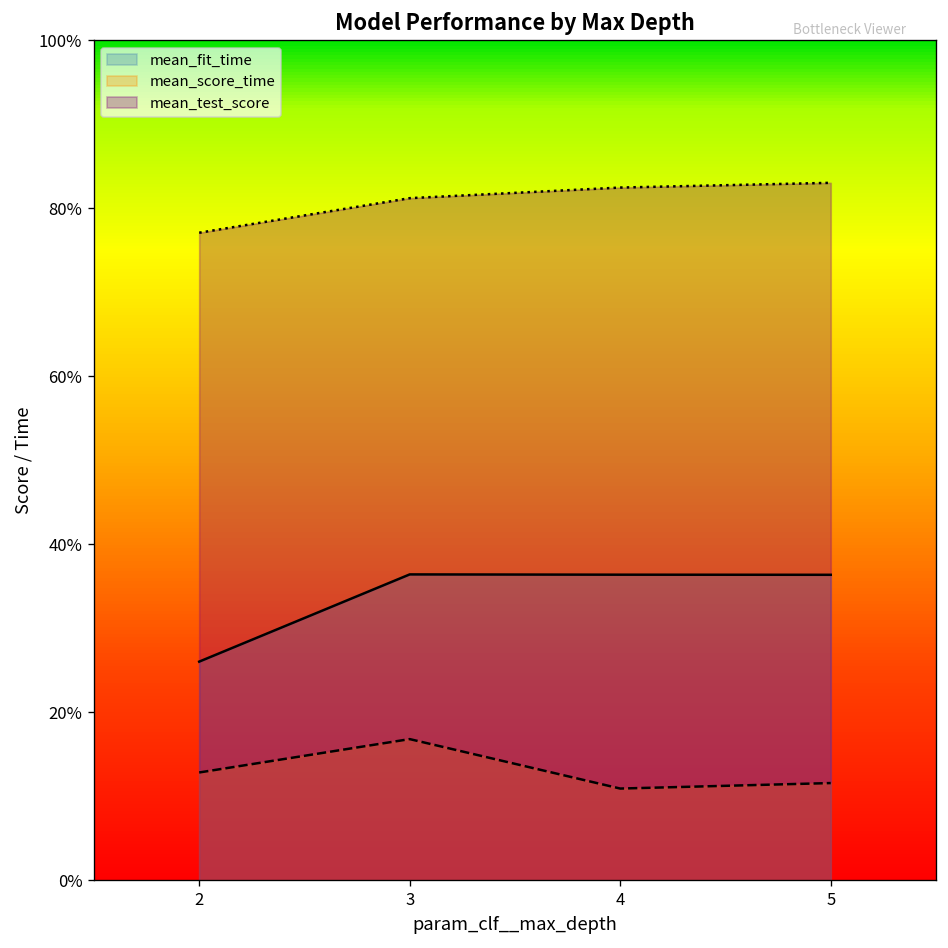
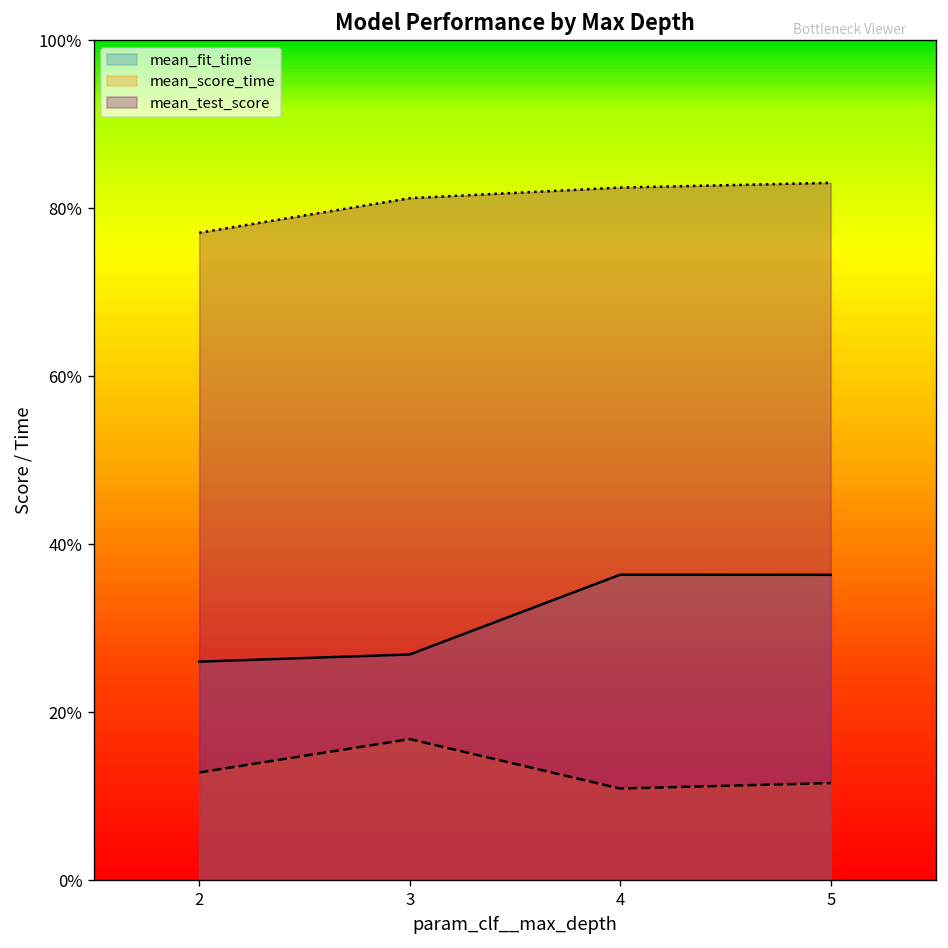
mean_fit_time, 3: 36% -> 27%
